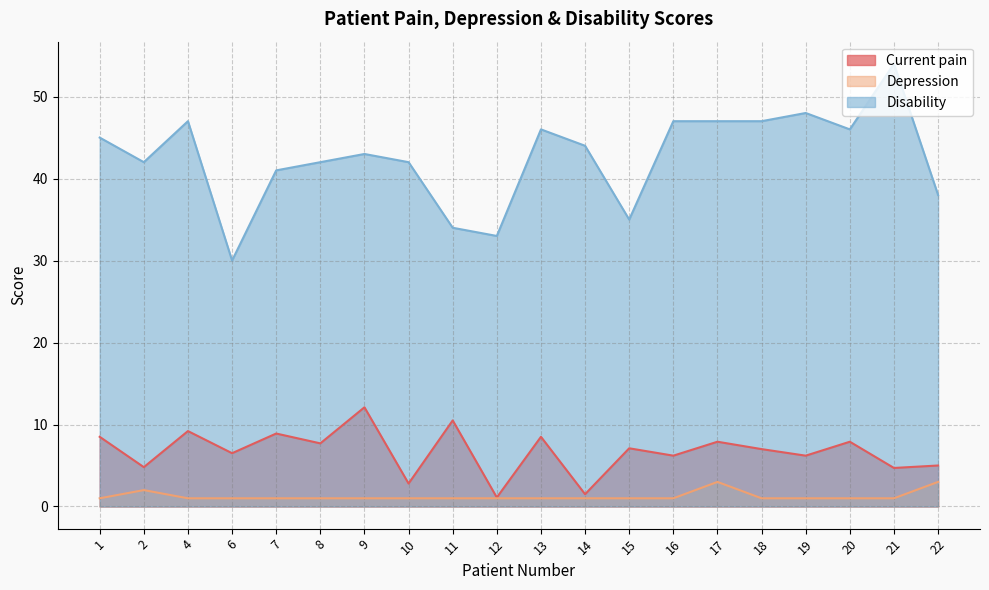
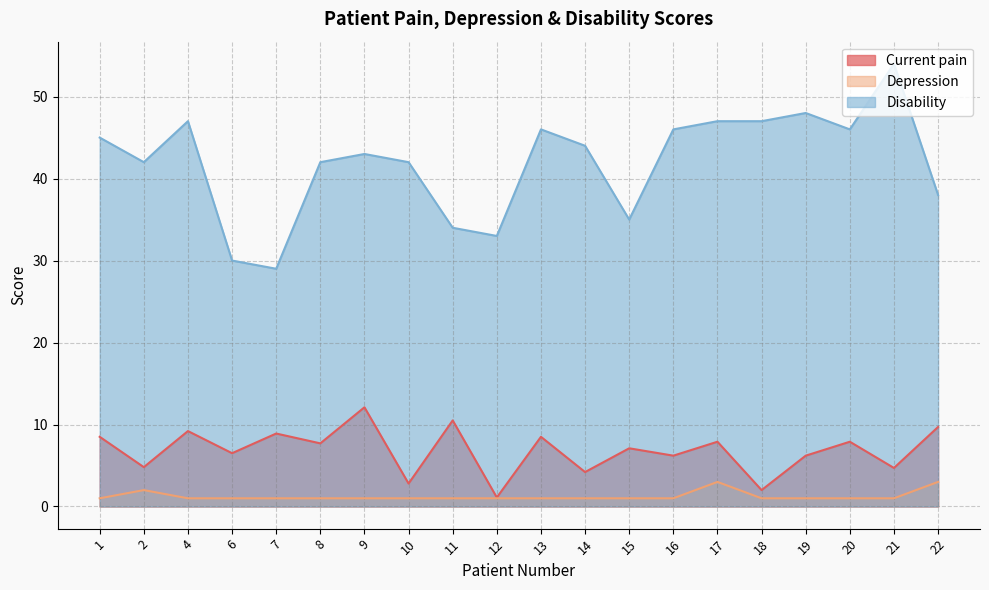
Disability, 7: 41 -> 29
Current pain, 14: 2 -> 4
Disability, 16: 47 -> 46
Current pain, 18: 7 -> 2
Current pain, 22: 5 -> 10
